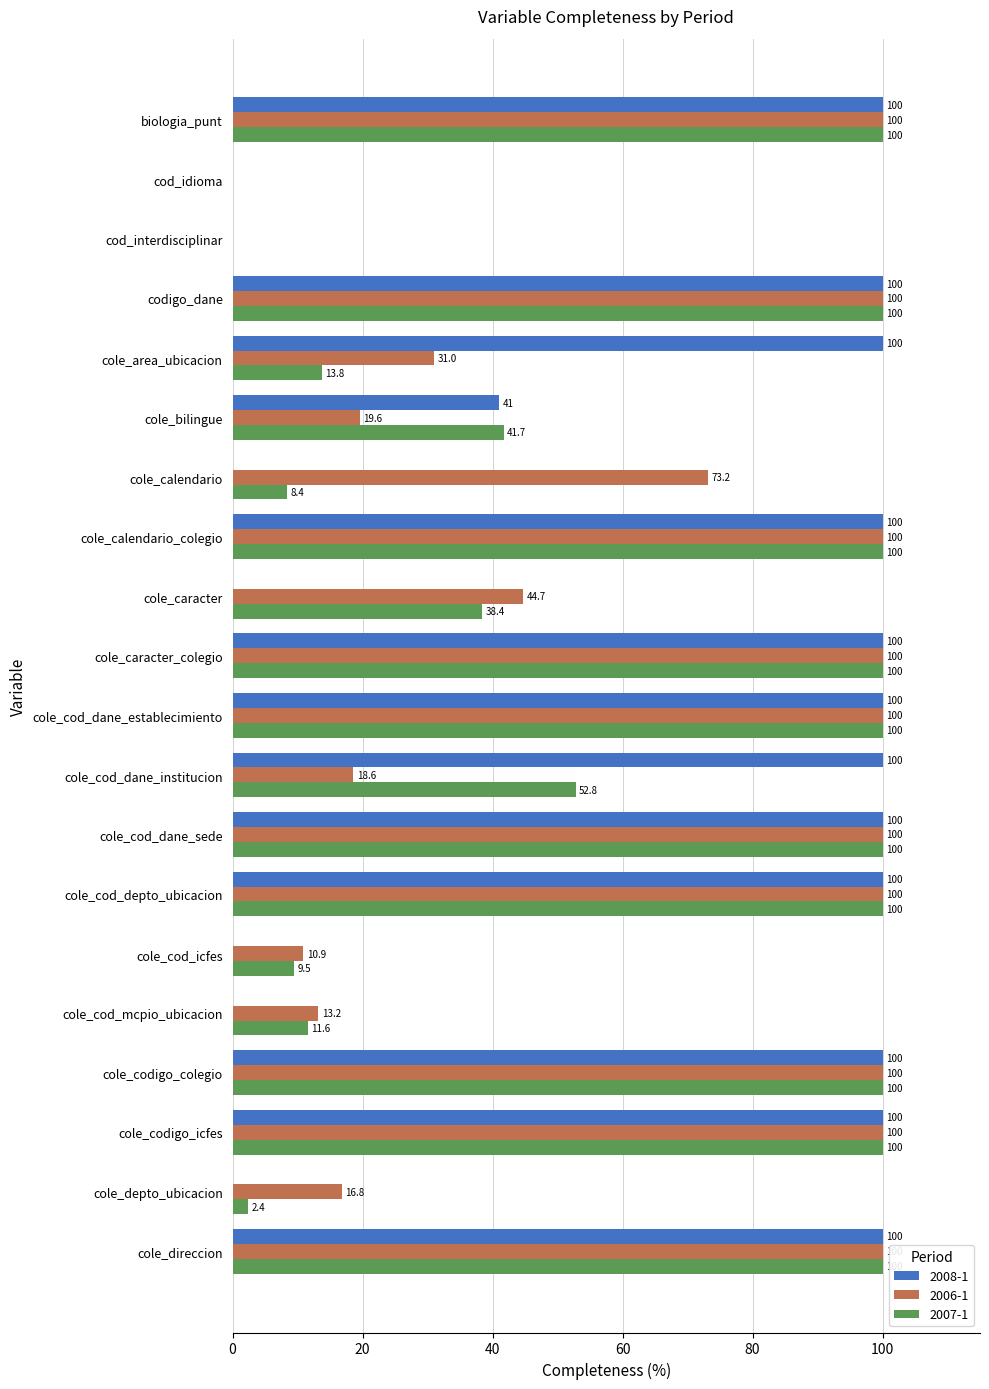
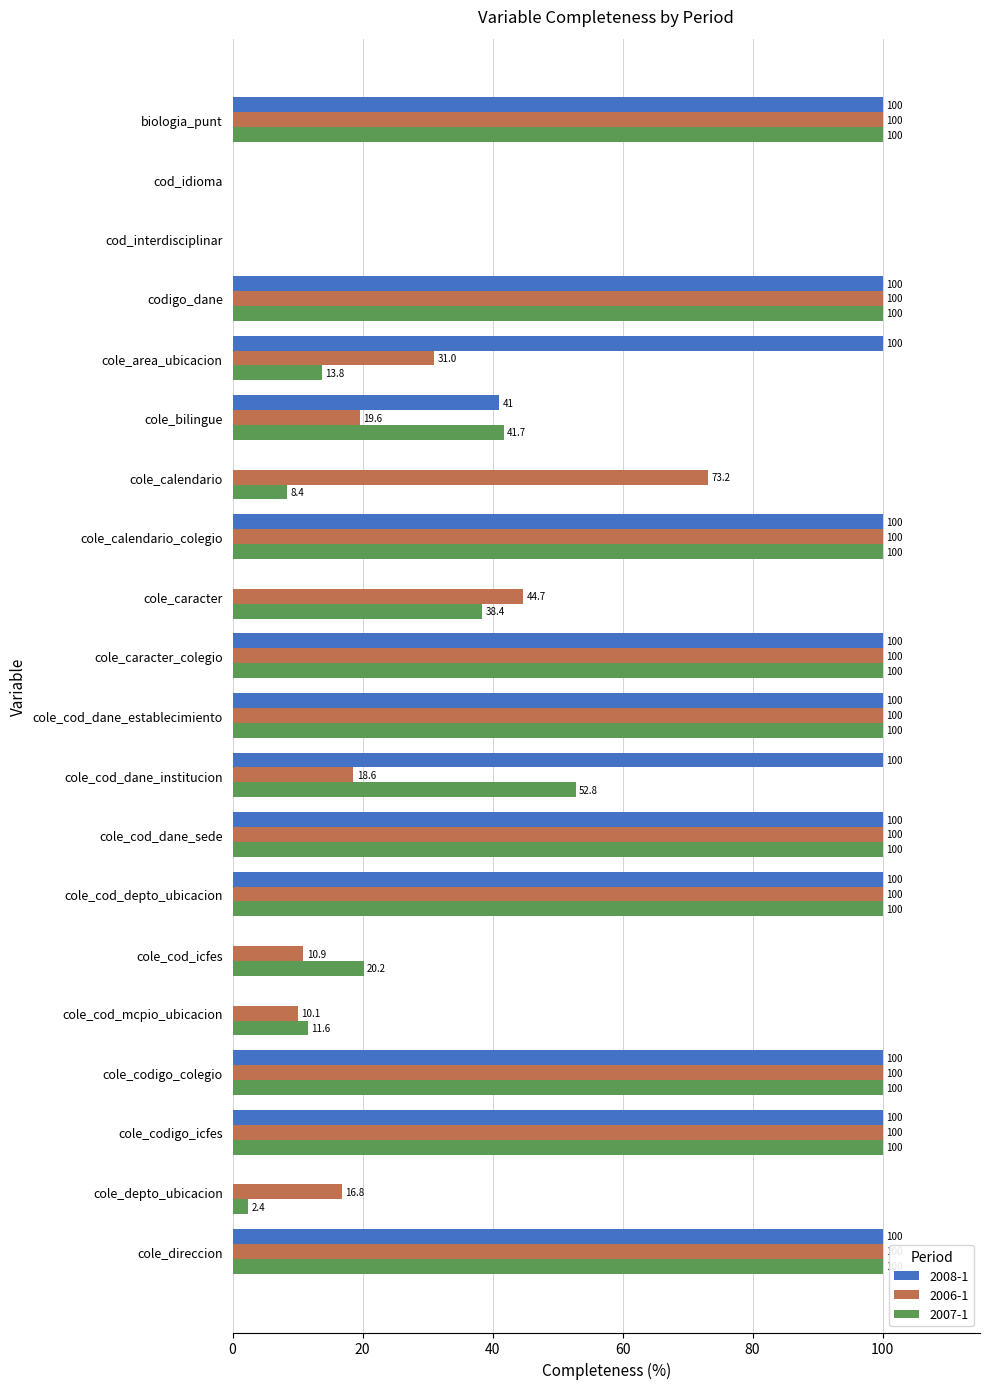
2007-1, cole_cod_icfes: 9.5 -> 20.2
2006-1, cole_cod_mcpio_ubicacion: 13.2 -> 10.1
